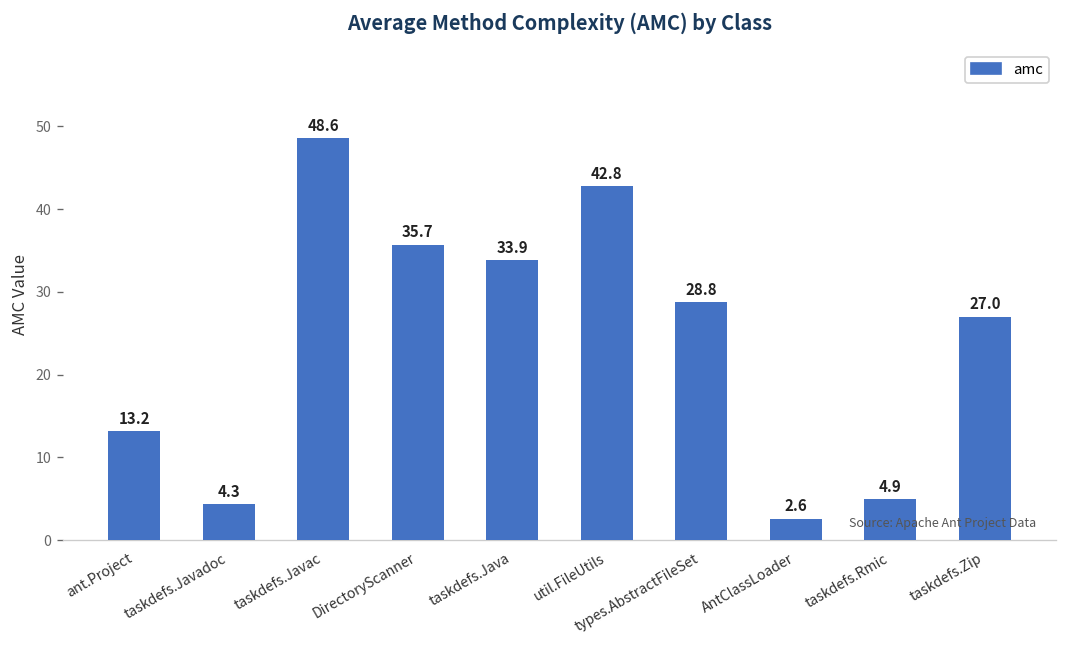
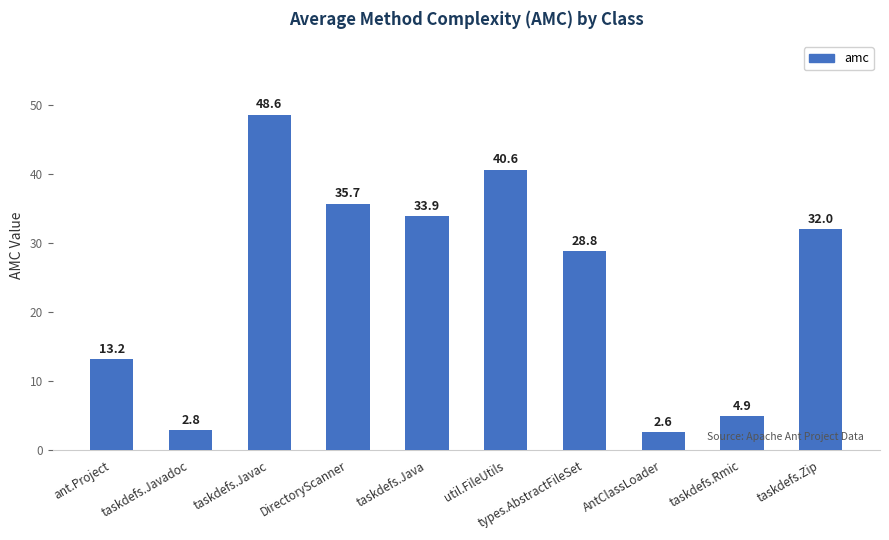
taskdefs.Javadoc: 4.3 -> 2.8
util.FileUtils: 42.8 -> 40.6
taskdefs.Zip: 27.0 -> 32.0
